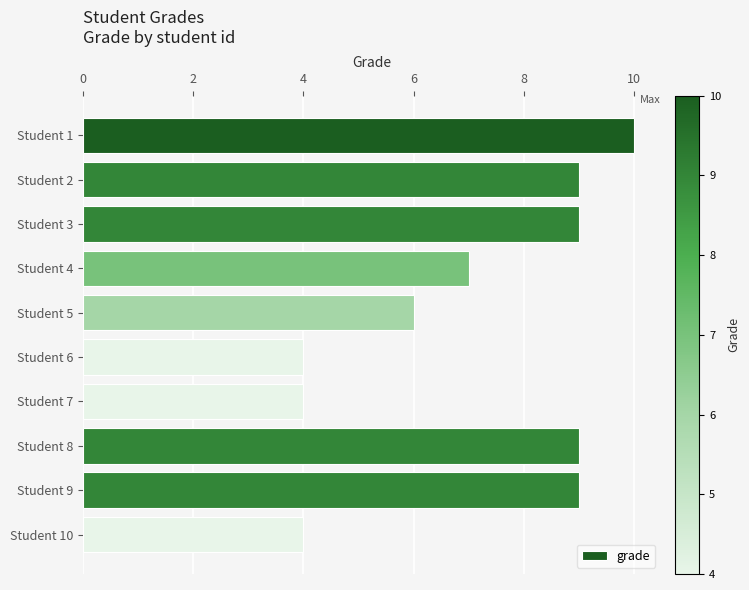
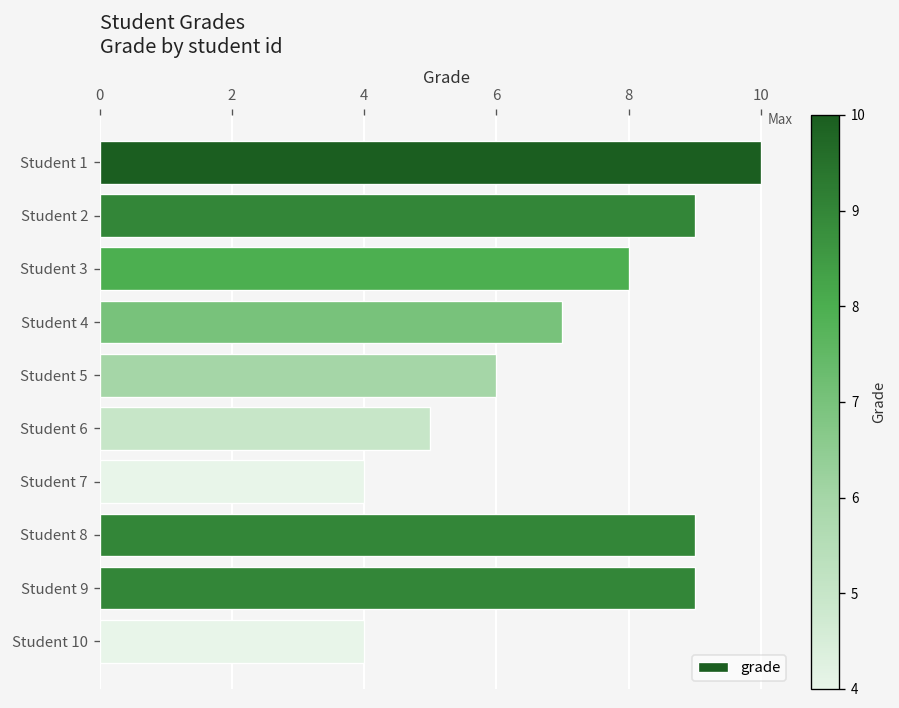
Student 3: 9 -> 8
Student 6: 4 -> 5
